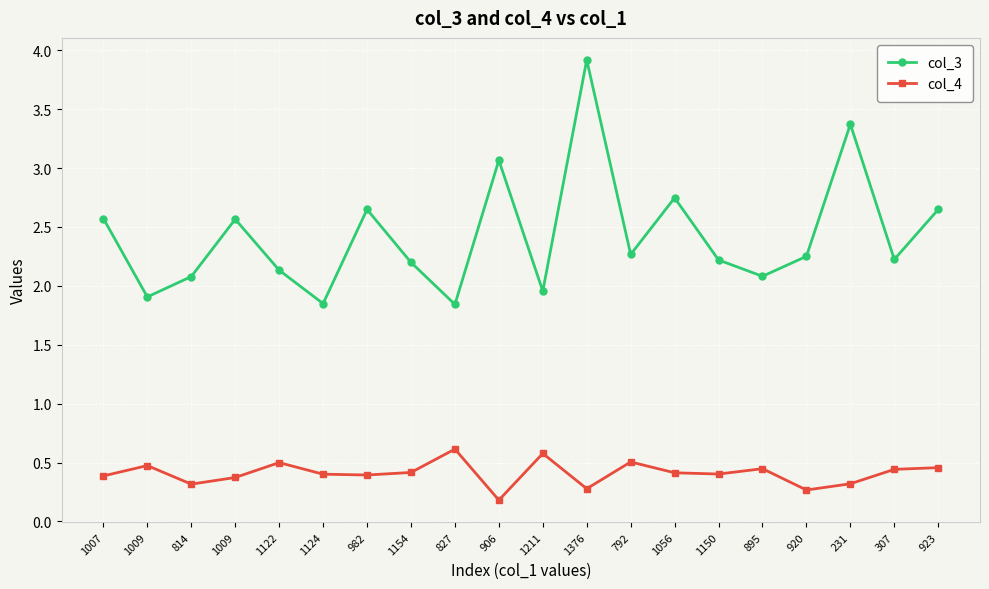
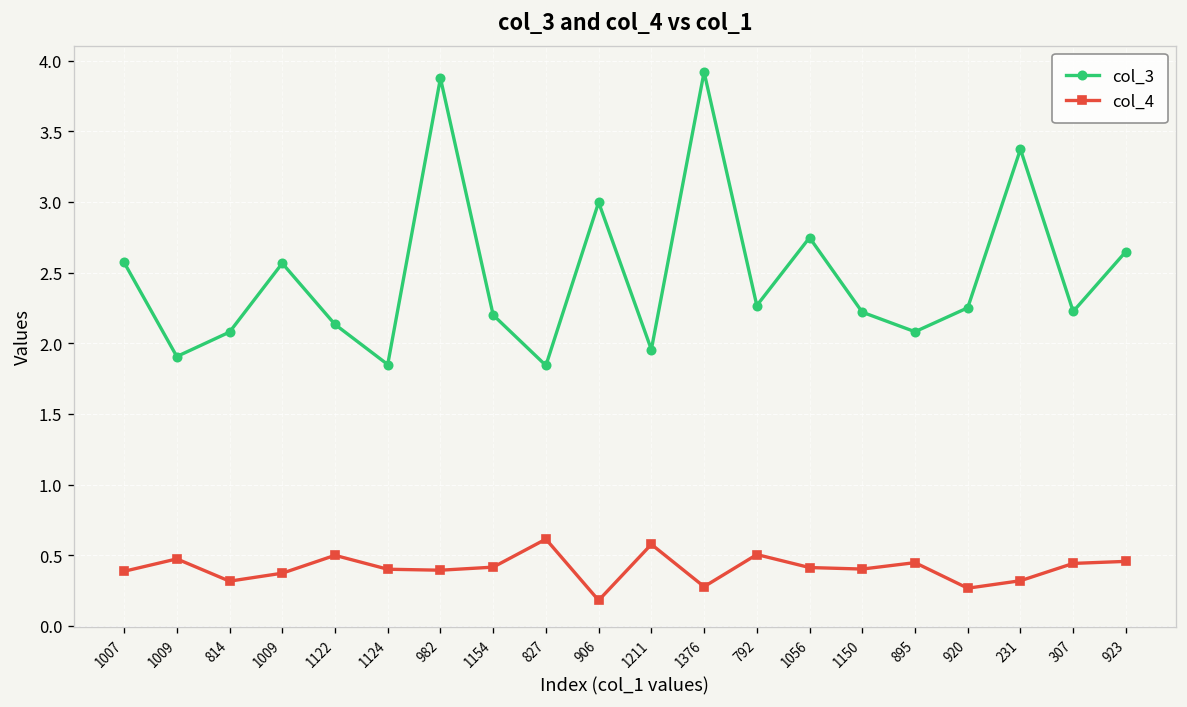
col_3, 982: 2.65 -> 3.88
col_3, 906: 3.07 -> 3.00
